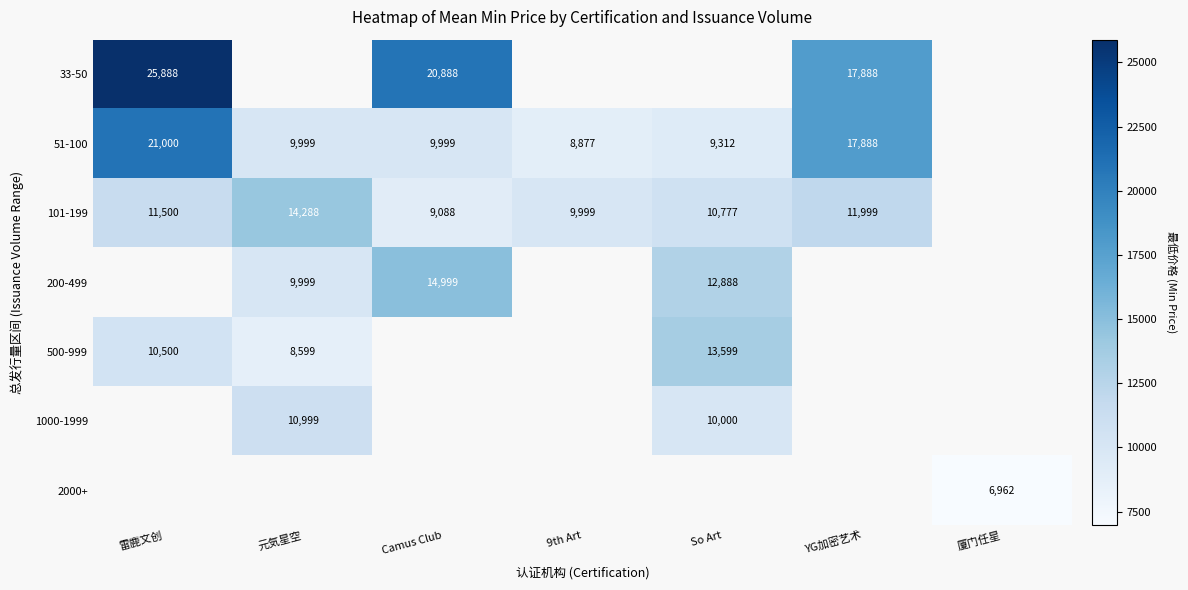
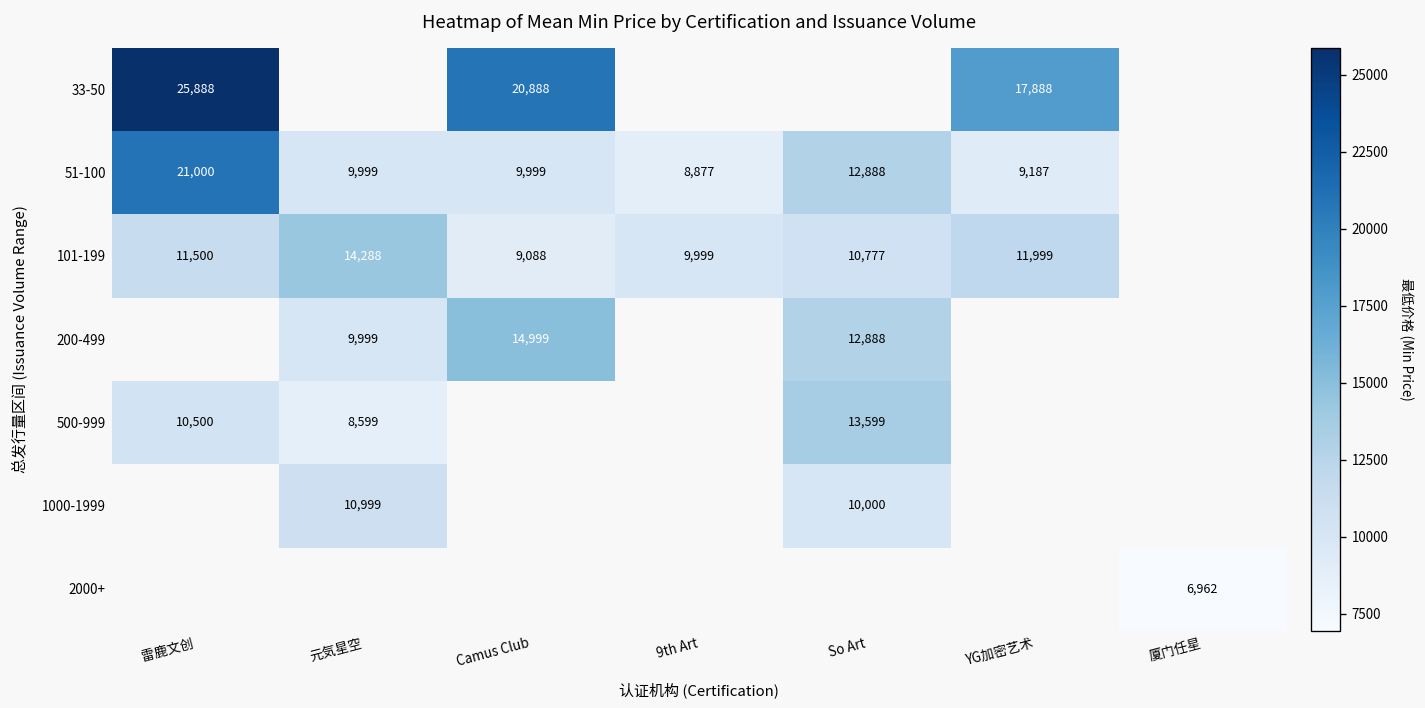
51-100, So Art: 9,312 -> 12,888
51-100, YG加密艺术: 17,888 -> 9,187
